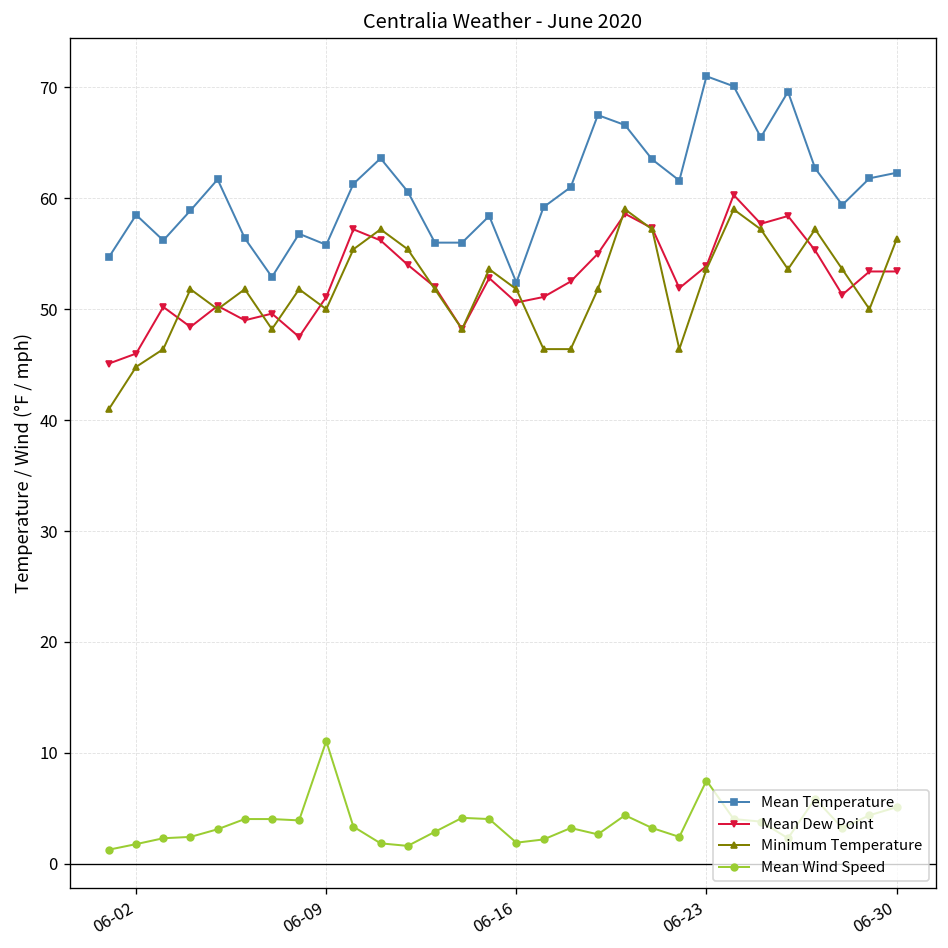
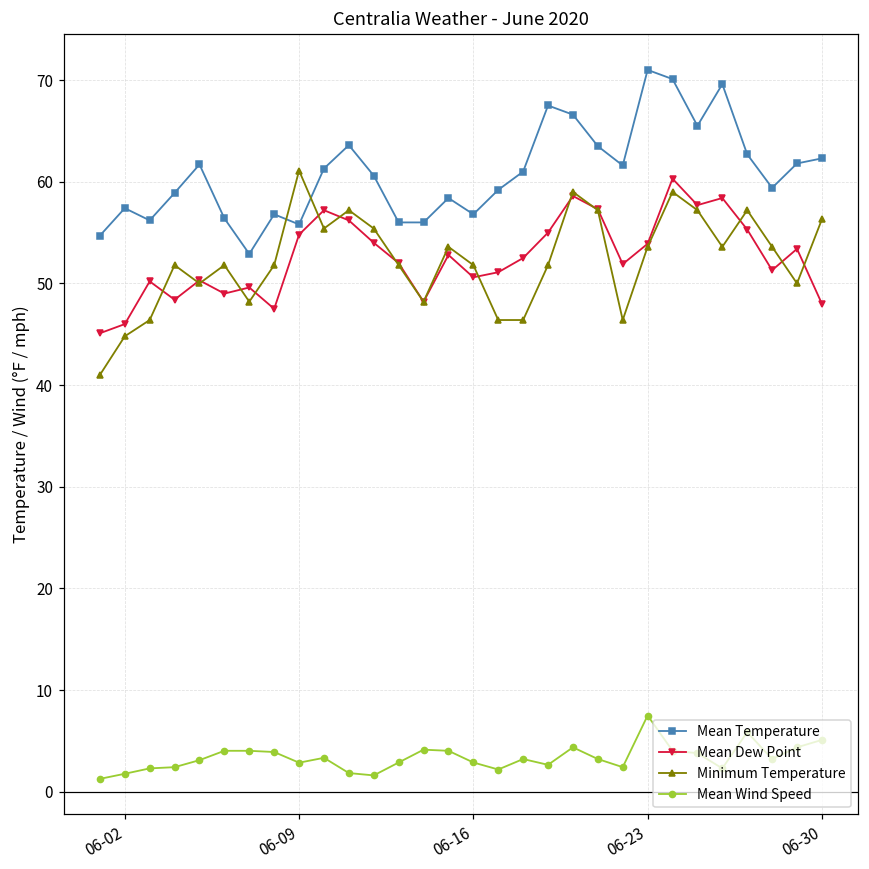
Mean Temperature, 06-02: 59 -> 57
Mean Dew Point, 06-09: 51 -> 55
Minimum Temperature, 06-09: 50 -> 61
Mean Wind Speed, 06-09: 11 -> 3
Mean Temperature, 06-16: 52 -> 57
Mean Wind Speed, 06-16: 2 -> 3
Mean Dew Point, 06-30: 53 -> 48
